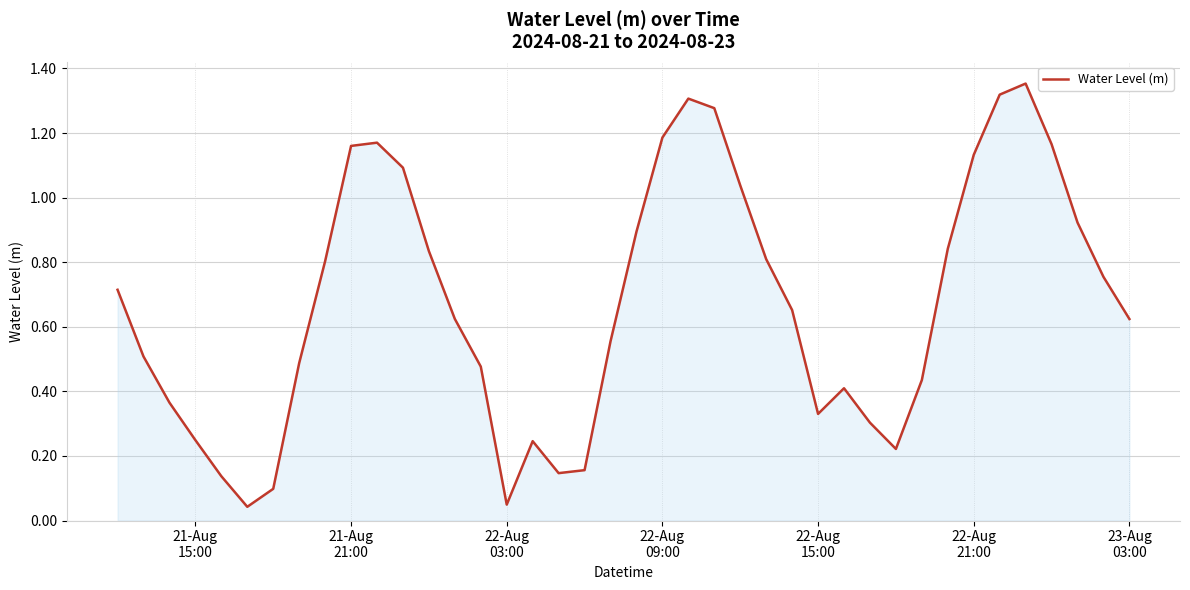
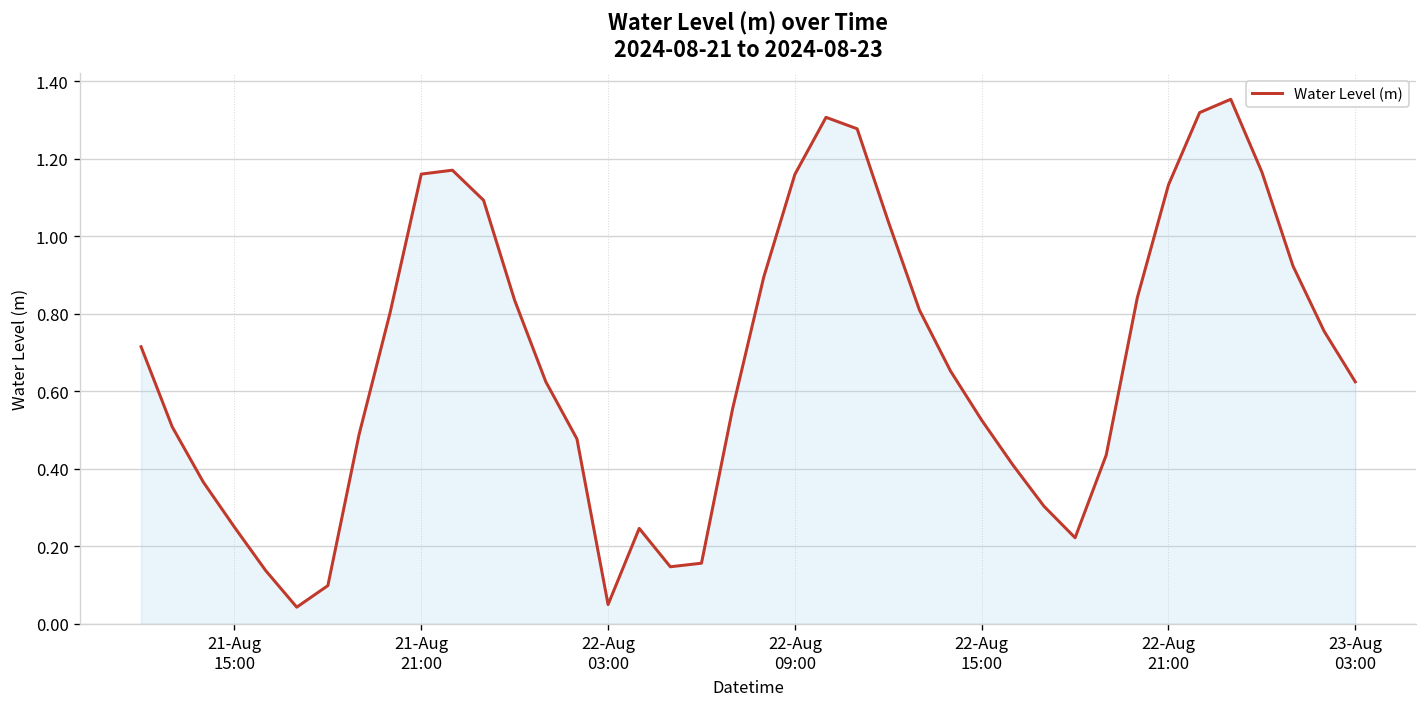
22-Aug 09:00: 1.19 -> 1.16
22-Aug 15:00: 0.33 -> 0.53
